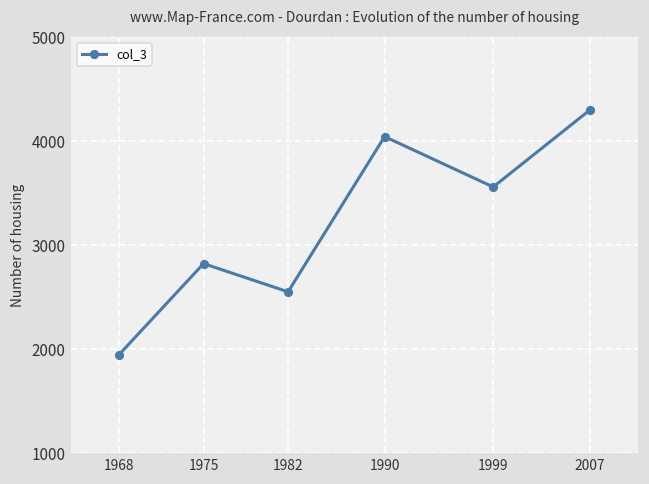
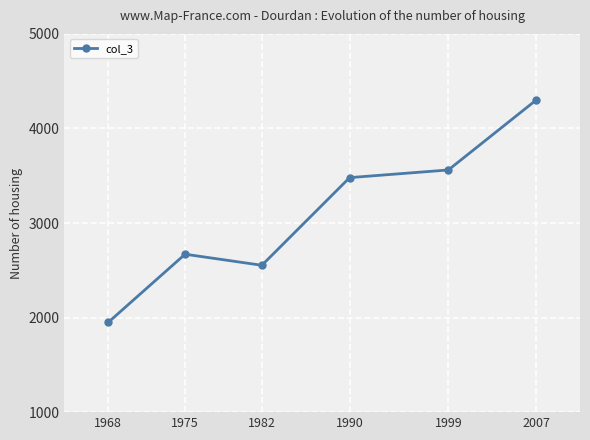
1975: 2800 -> 2700
1990: 4000 -> 3500
